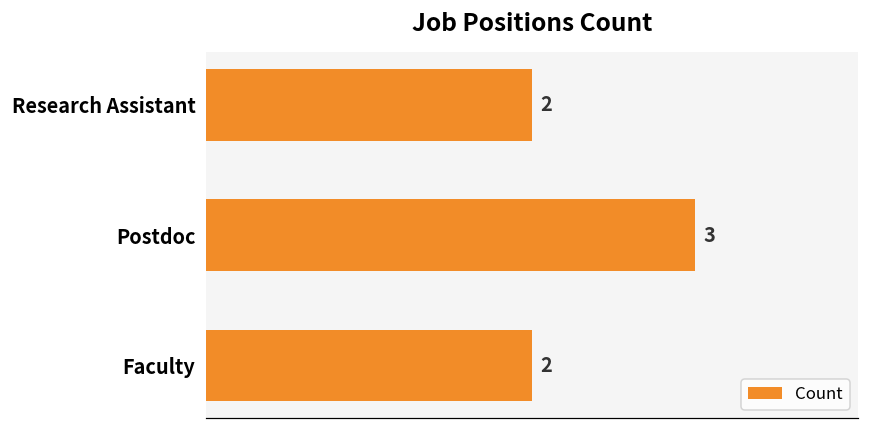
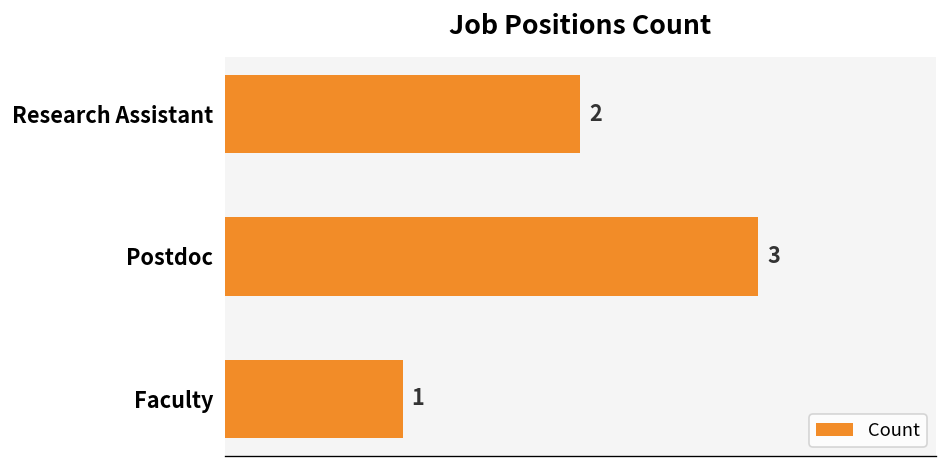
Faculty: 2 -> 1
